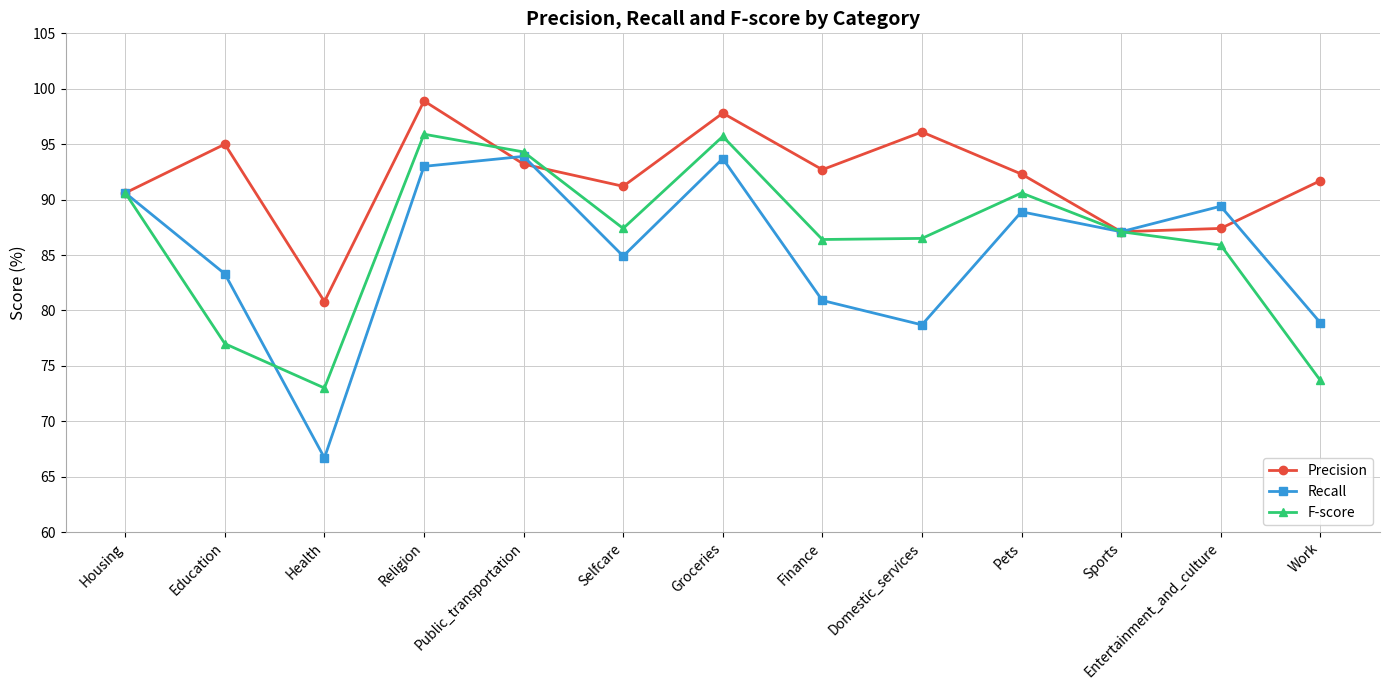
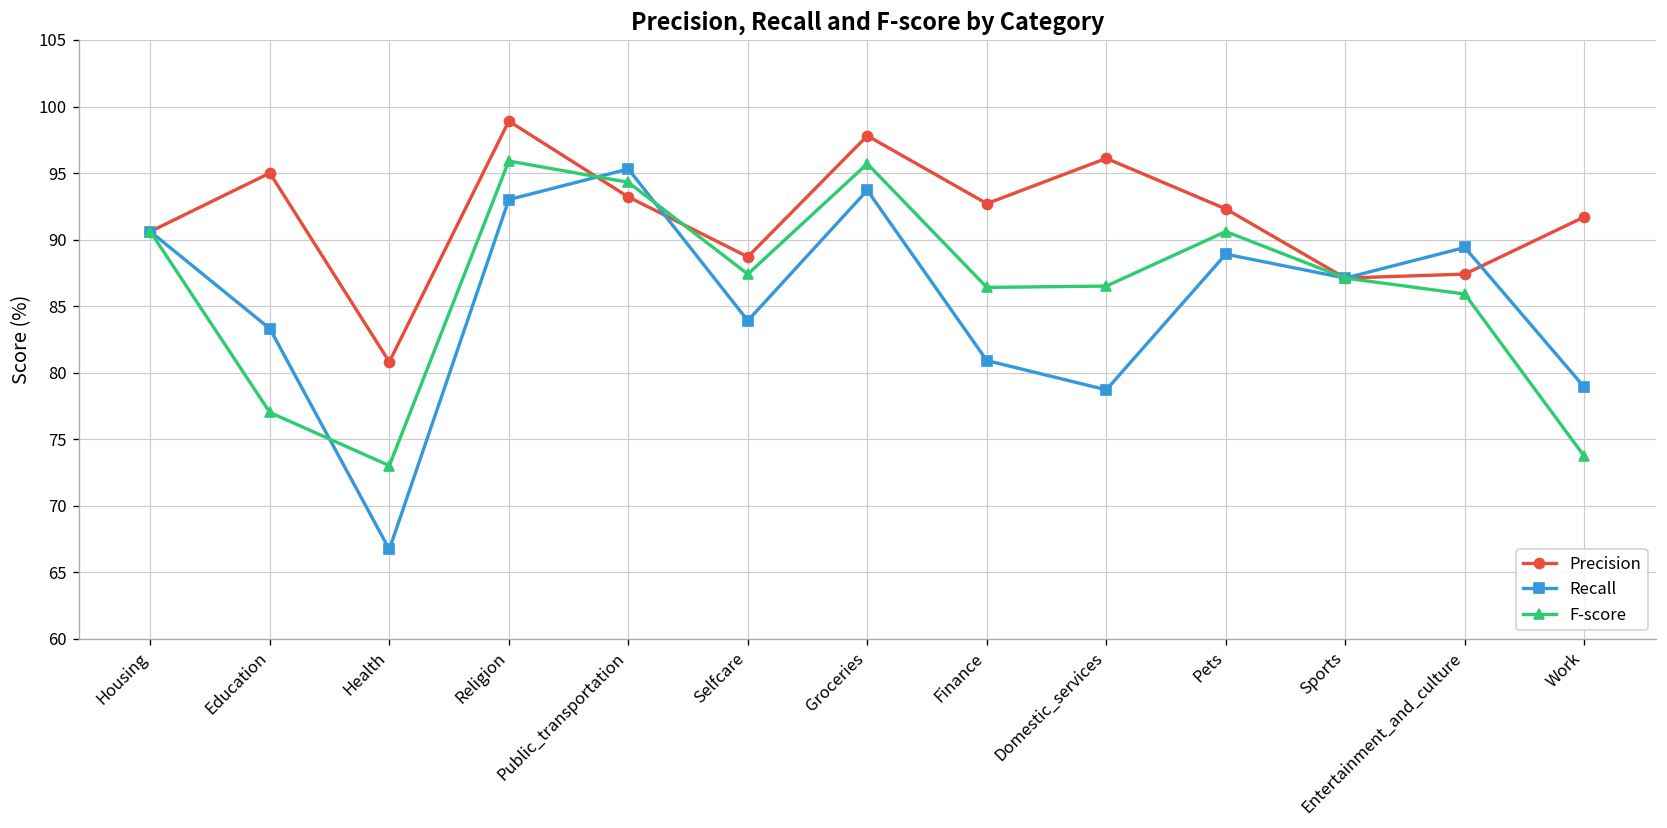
Recall, Public_transportation: 93.9 -> 95.3
Precision, Selfcare: 91.2 -> 88.7
Recall, Selfcare: 84.9 -> 83.9
